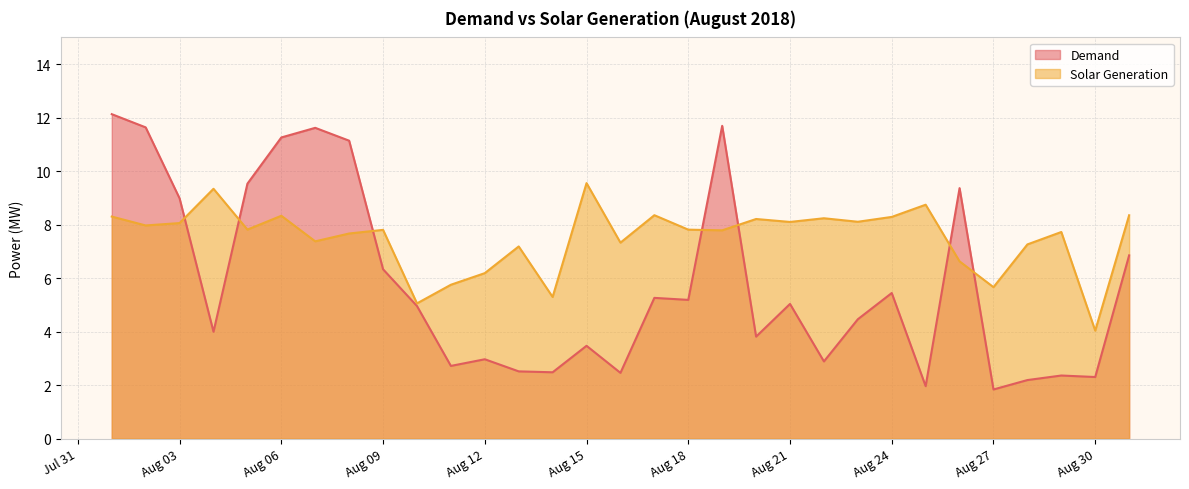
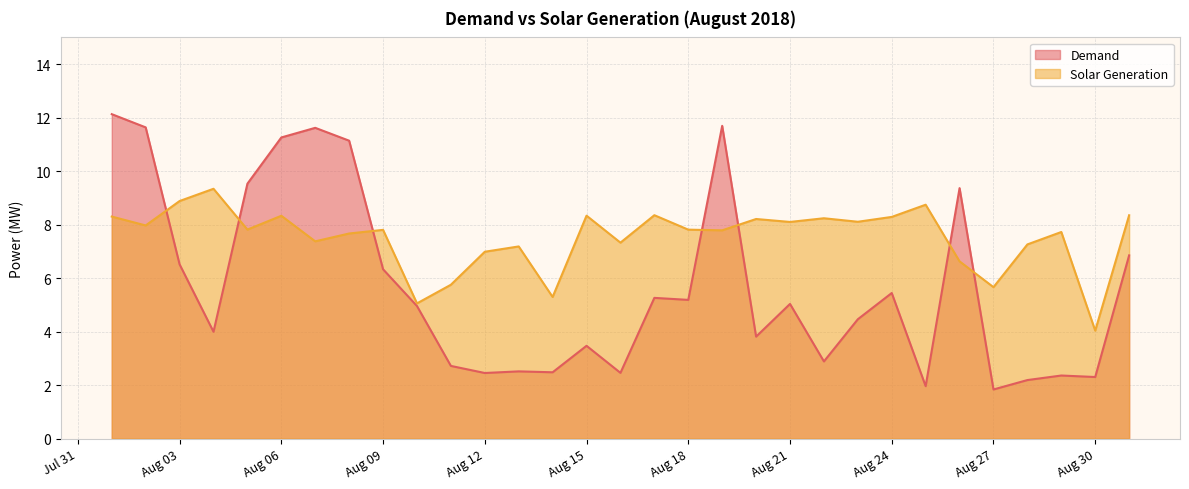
Demand, Aug 03: 9.0 -> 6.5
Solar Generation, Aug 03: 8.1 -> 8.9
Demand, Aug 12: 3.0 -> 2.5
Solar Generation, Aug 12: 6.2 -> 7.0
Solar Generation, Aug 15: 9.6 -> 8.3
